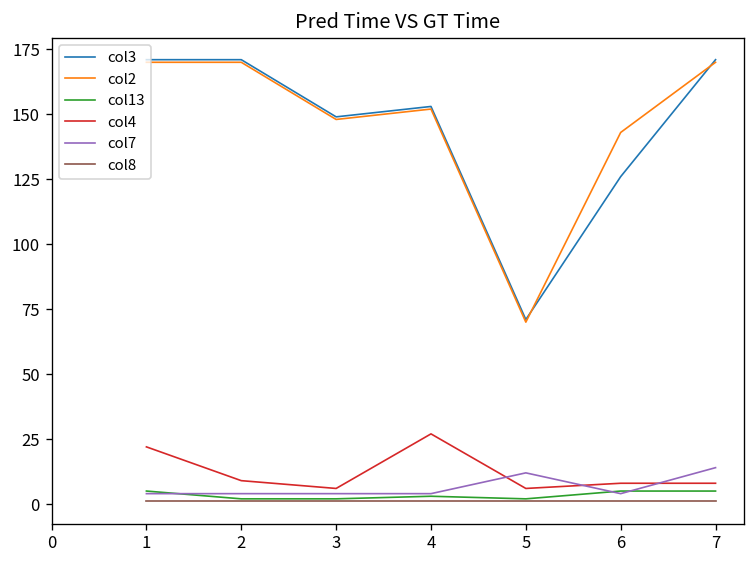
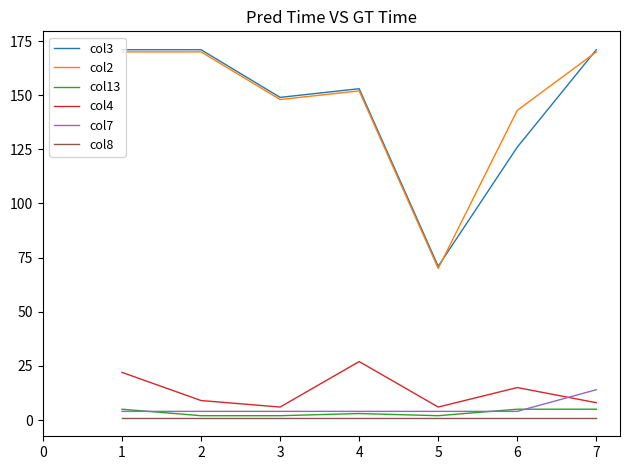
col7, 5: 12 -> 4
col4, 6: 8 -> 15
